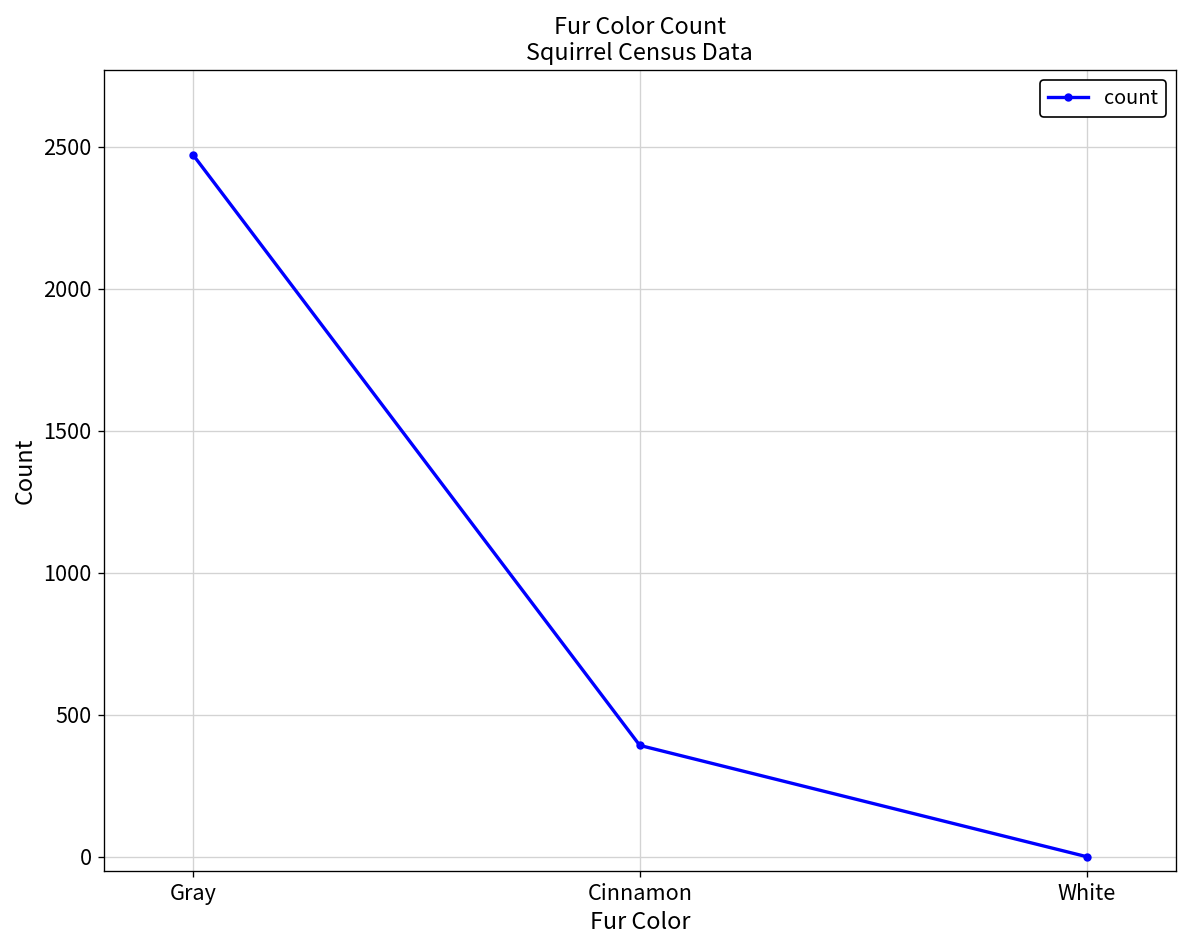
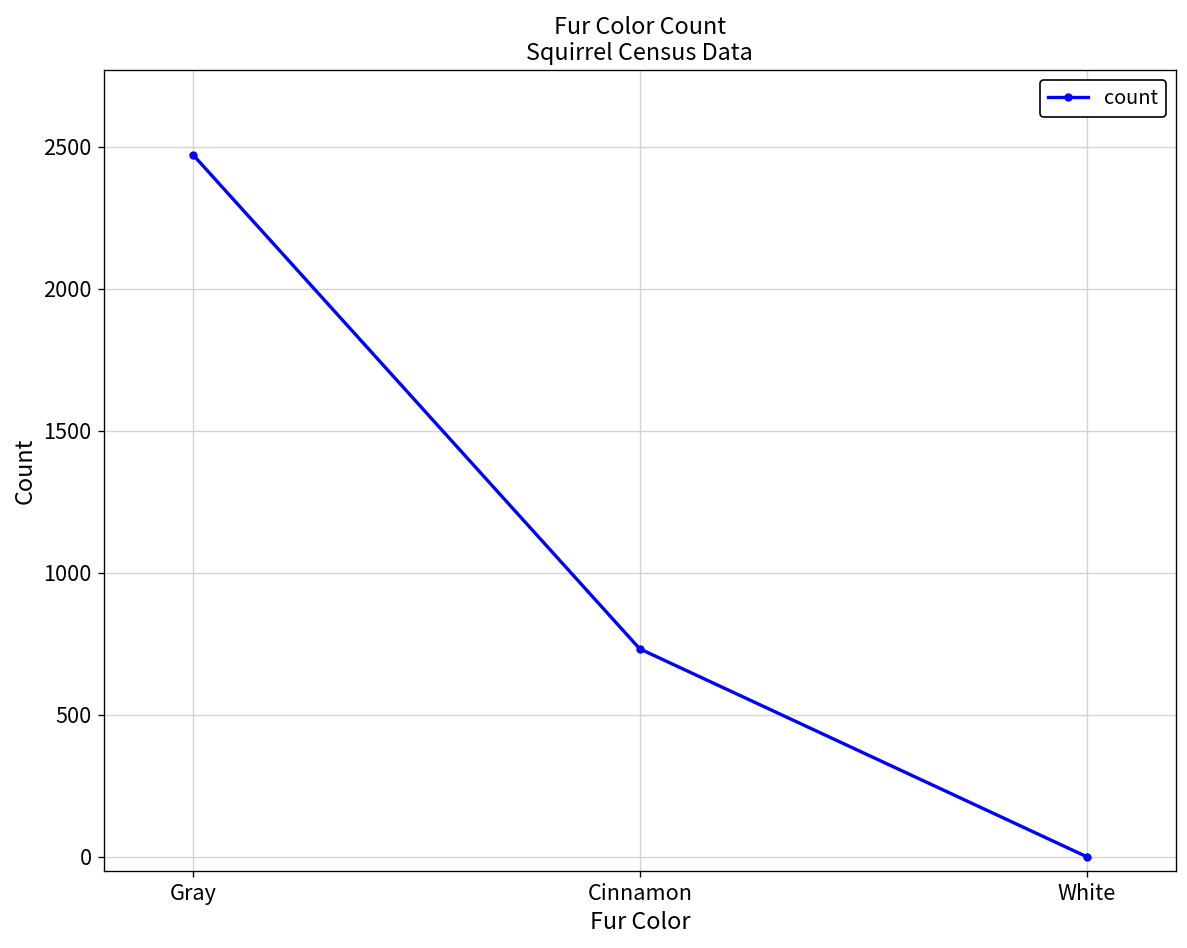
Cinnamon: 390 -> 730
